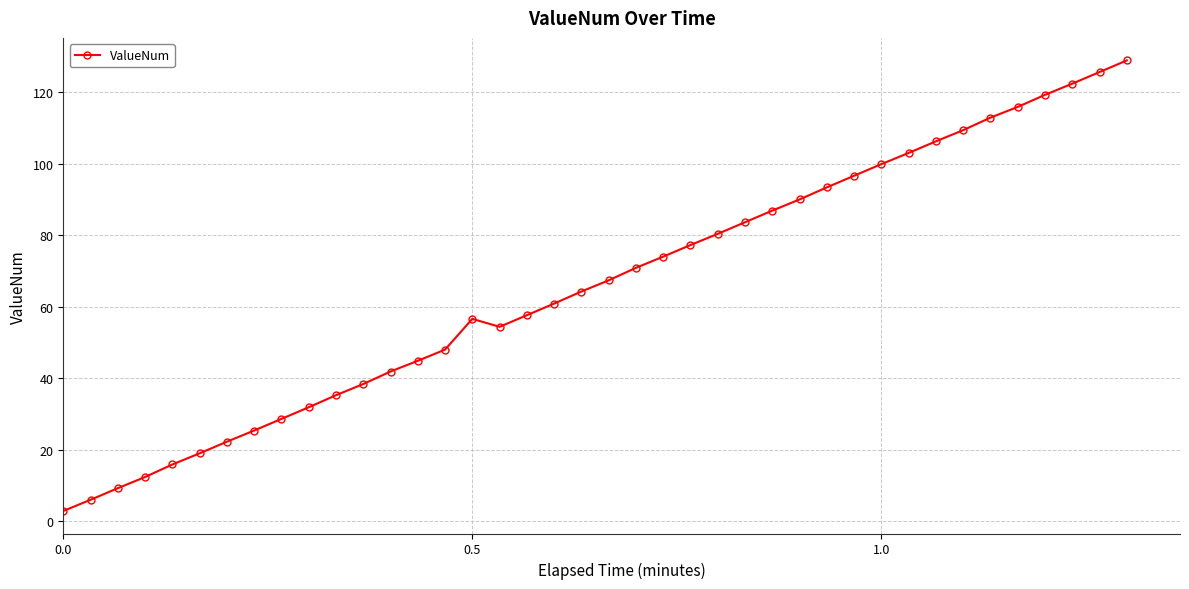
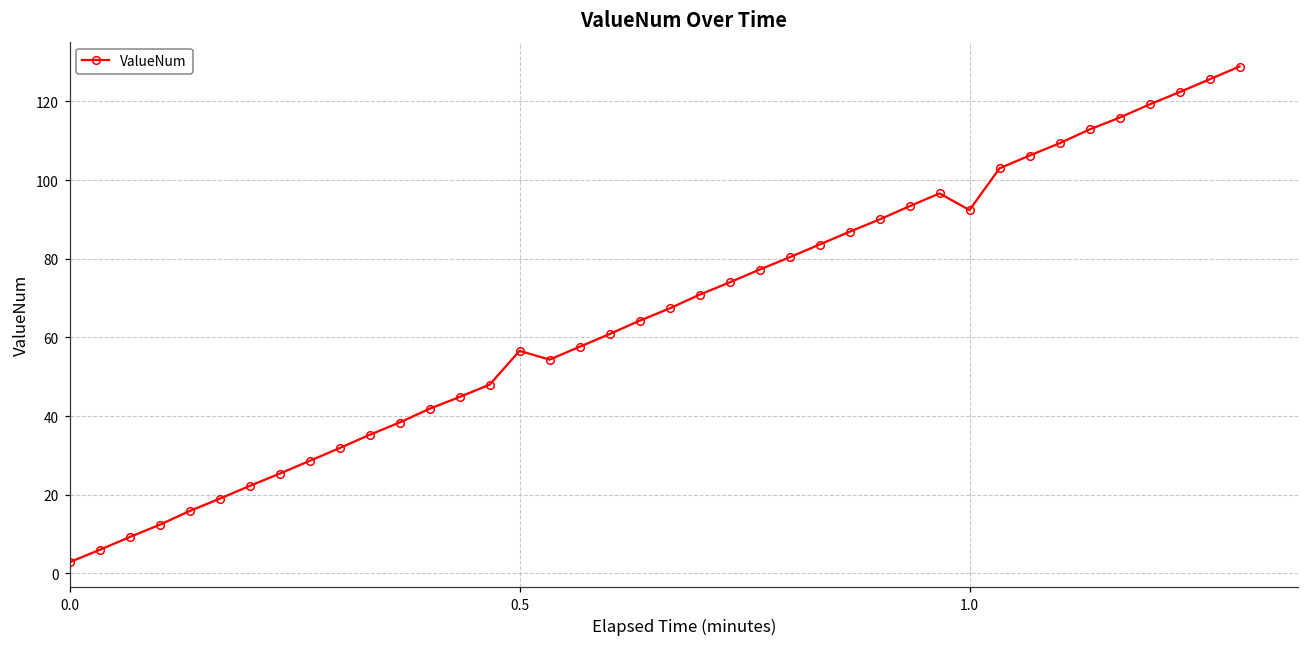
1.0: 100 -> 92
